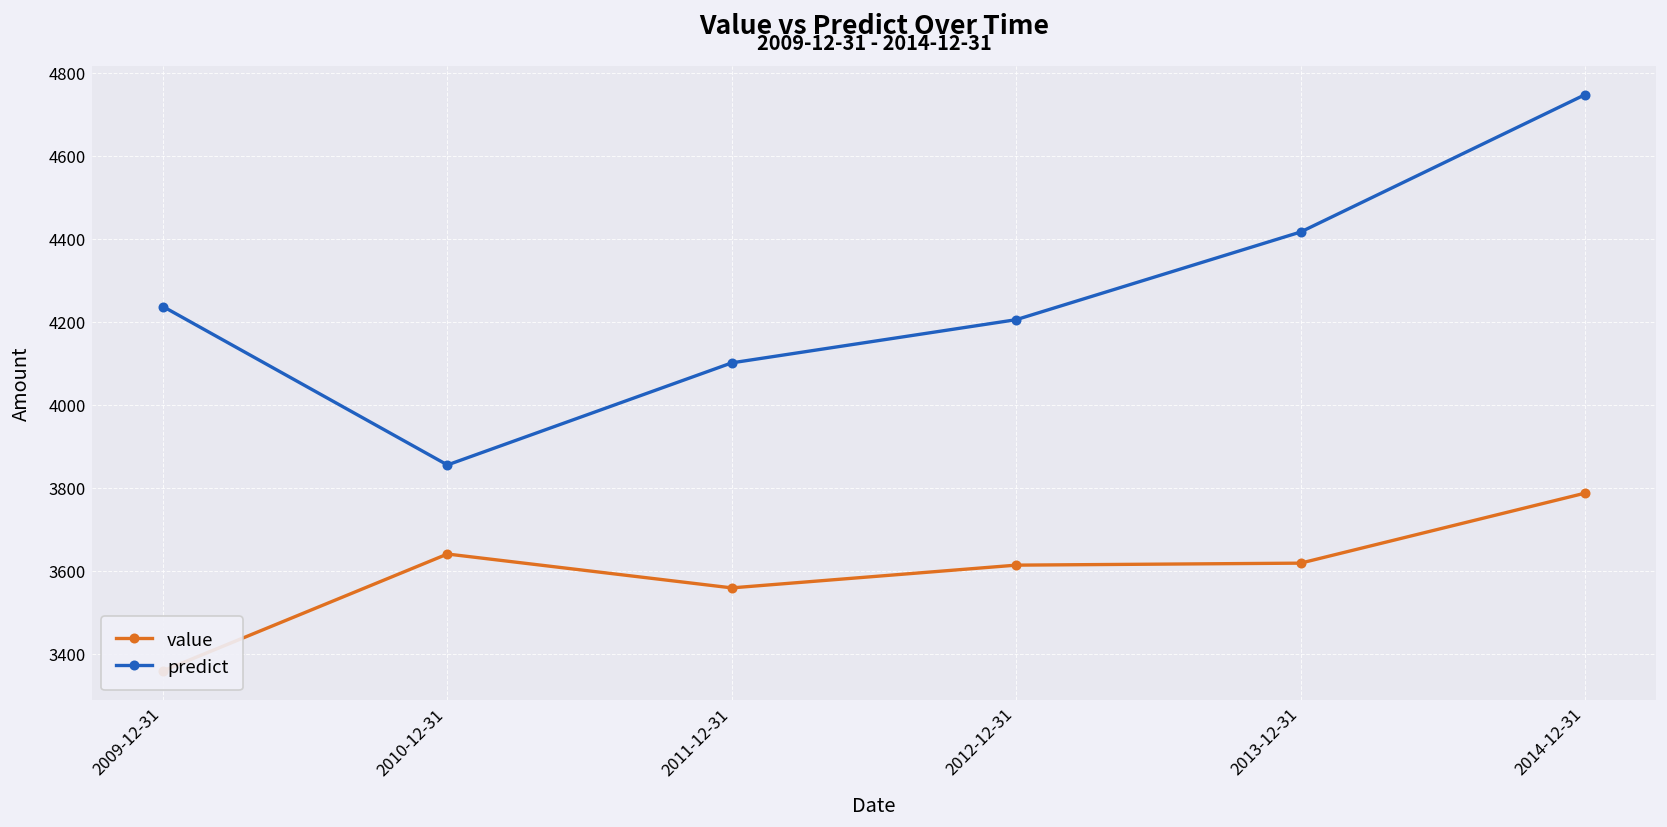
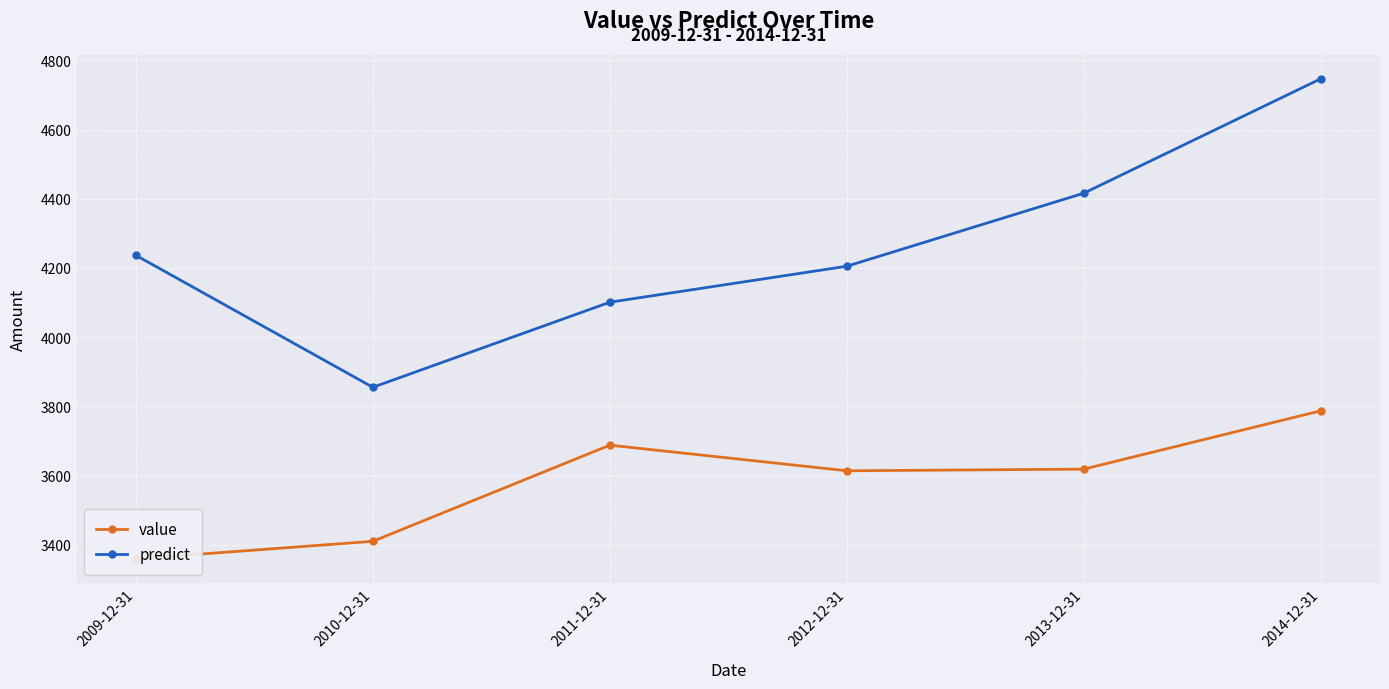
value, 2010-12-31: 3640 -> 3410
value, 2011-12-31: 3560 -> 3690
